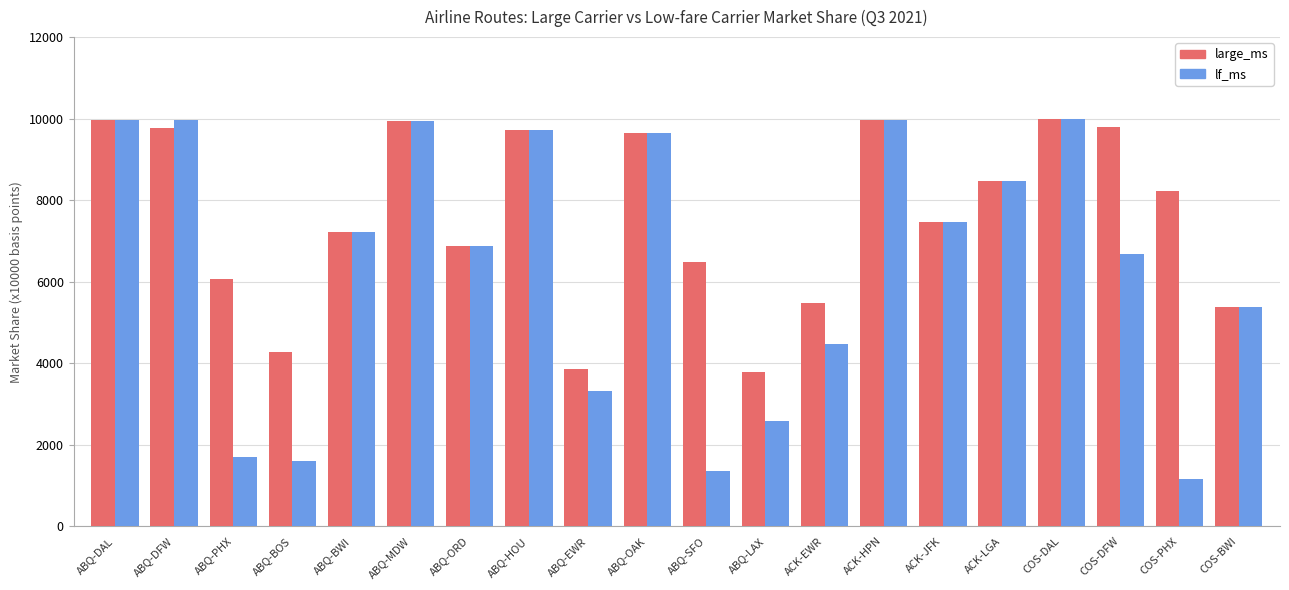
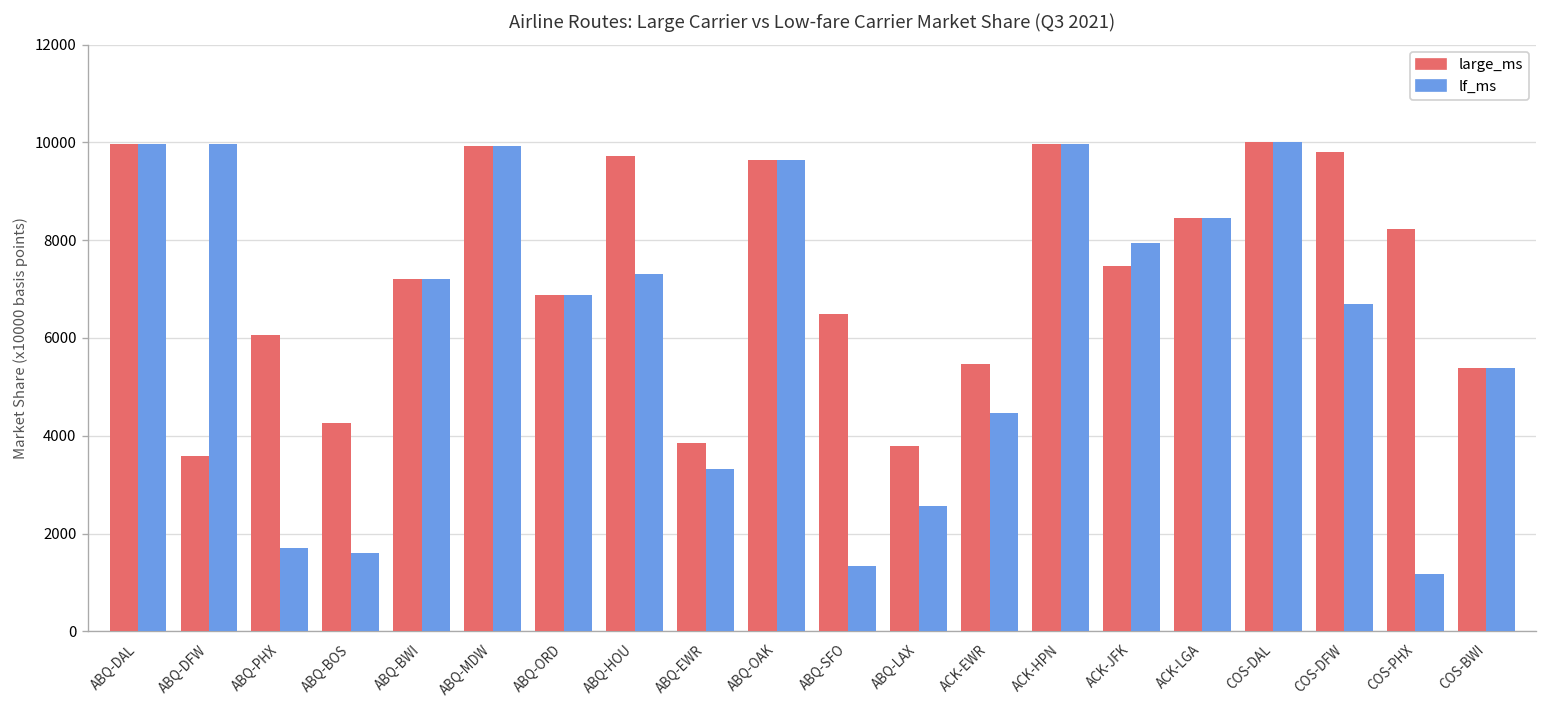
large_ms, ABQ-DFW: 9800 -> 3600
lf_ms, ABQ-HOU: 9700 -> 7300
lf_ms, ACK-JFK: 7500 -> 7900
